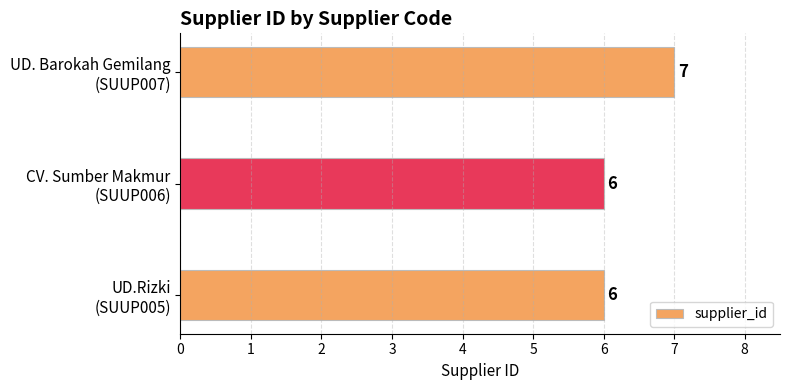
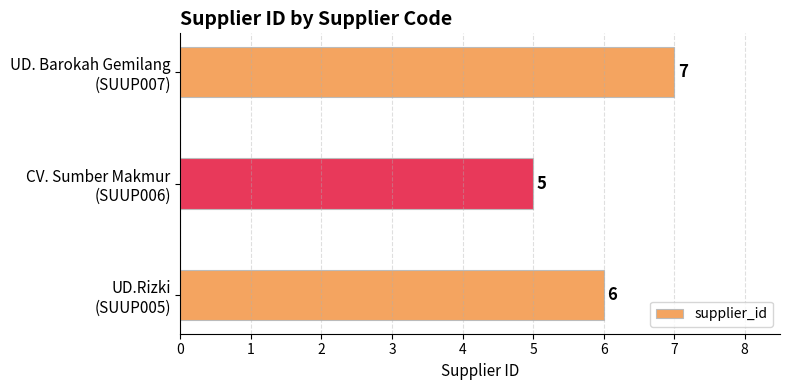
CV. Sumber Makmur (SUUP006): 6 -> 5
